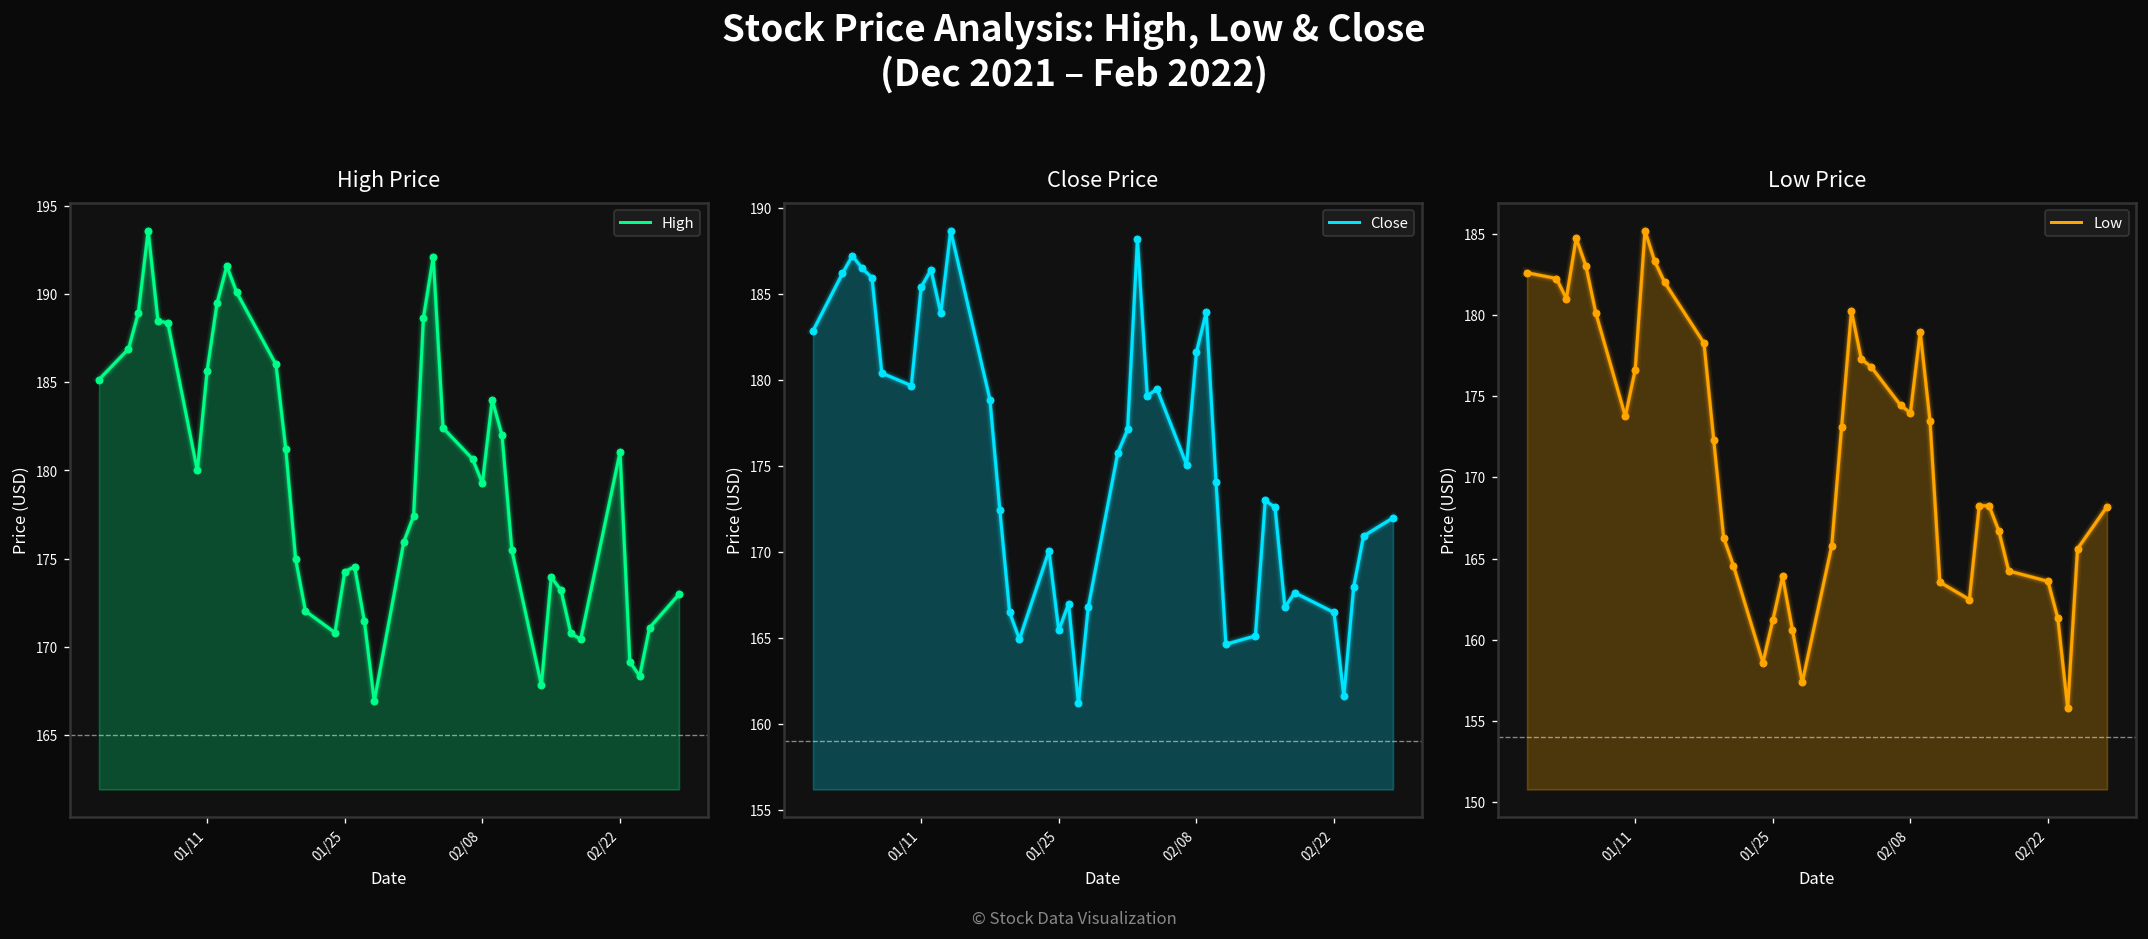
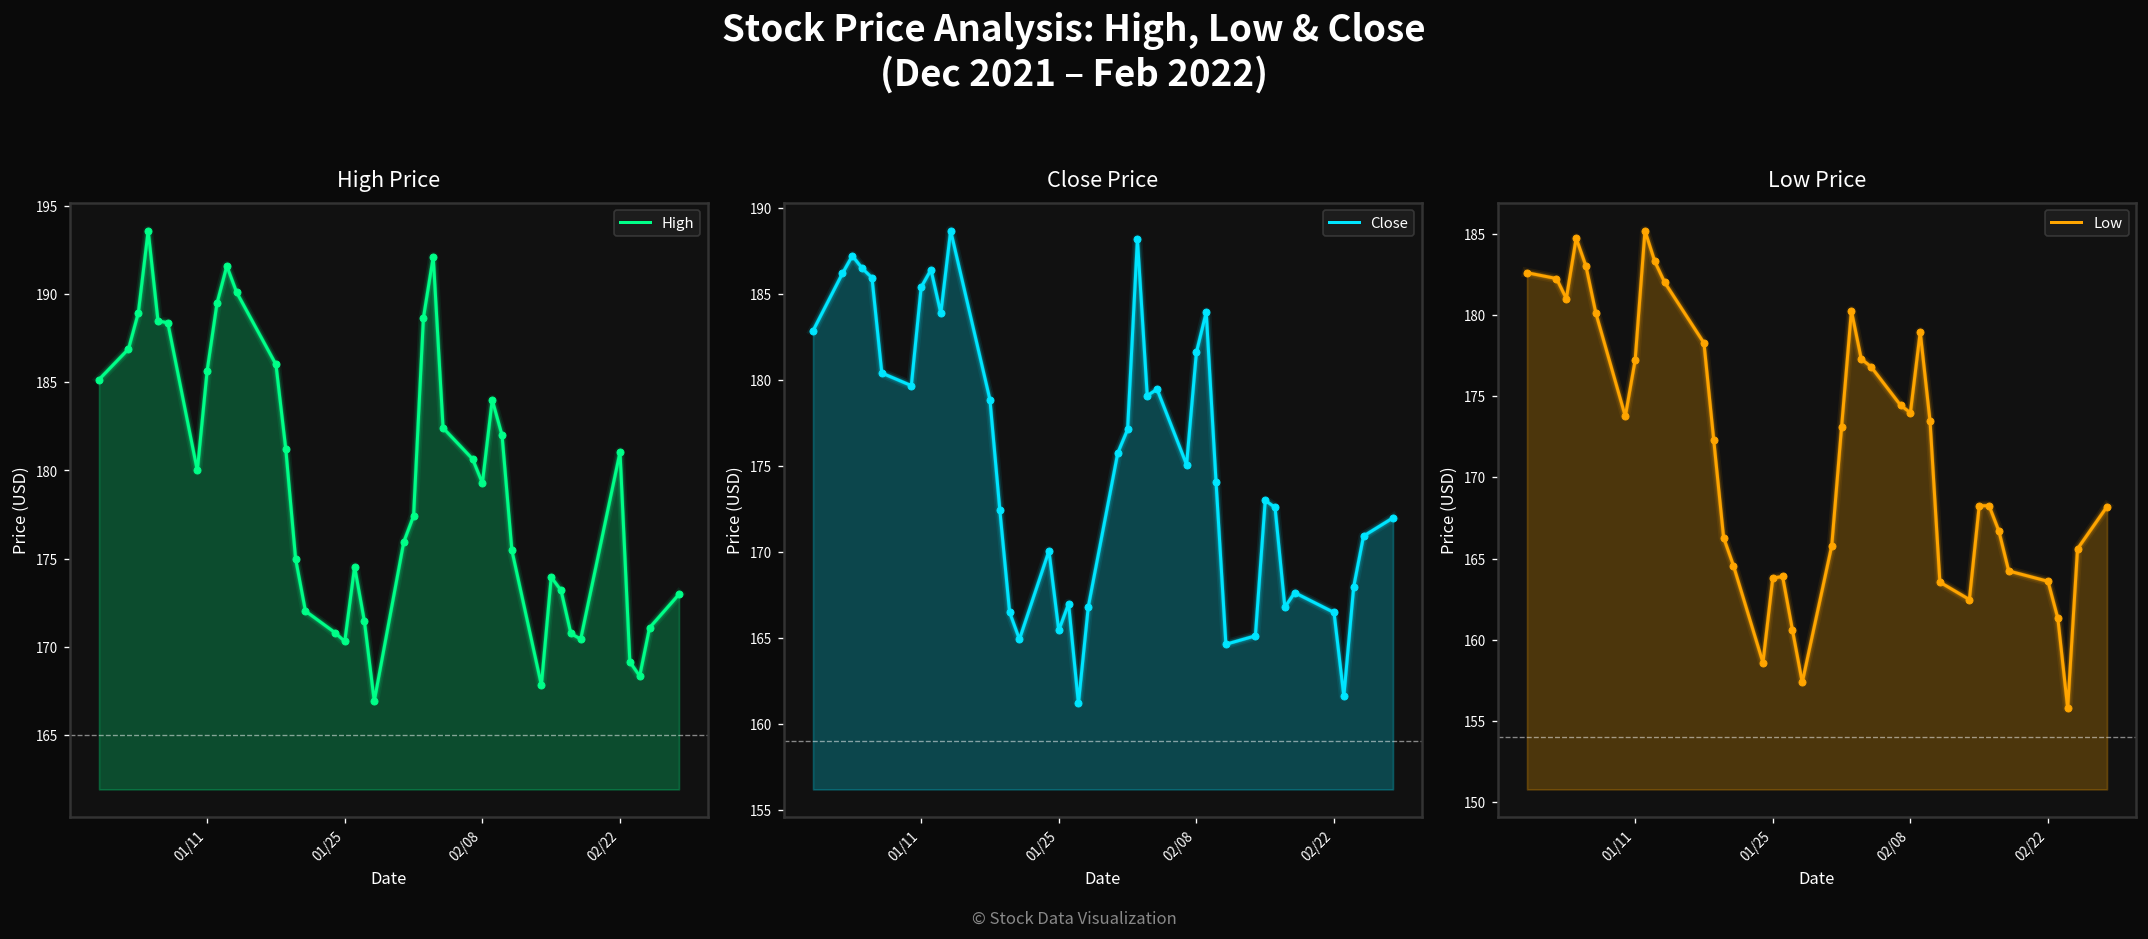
High Price, 01/25: 174.3 -> 170.3
Low Price, 01/11: 176.6 -> 177.2
Low Price, 01/25: 161.2 -> 163.8
